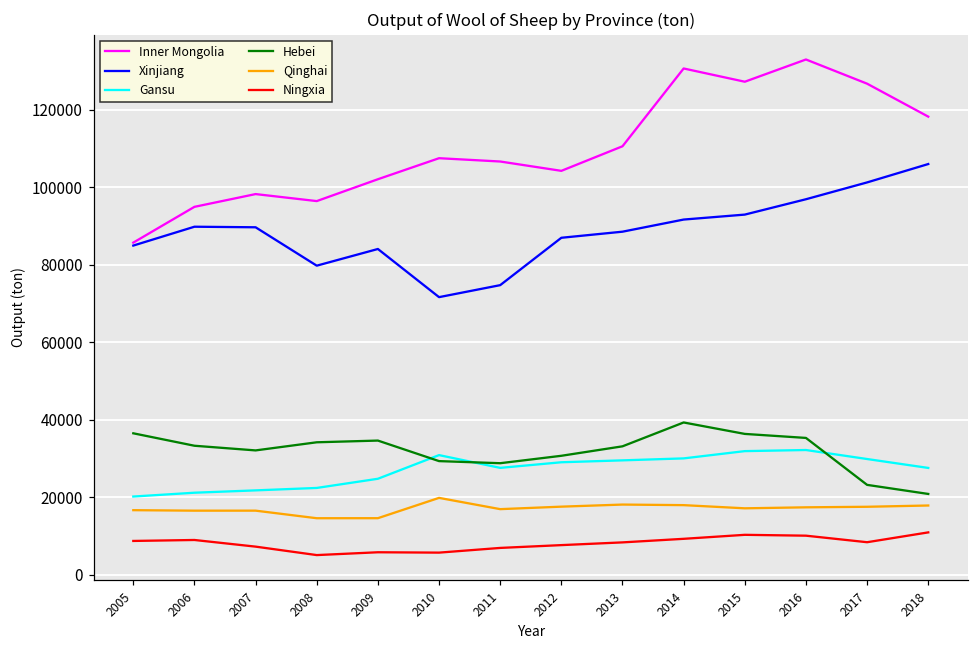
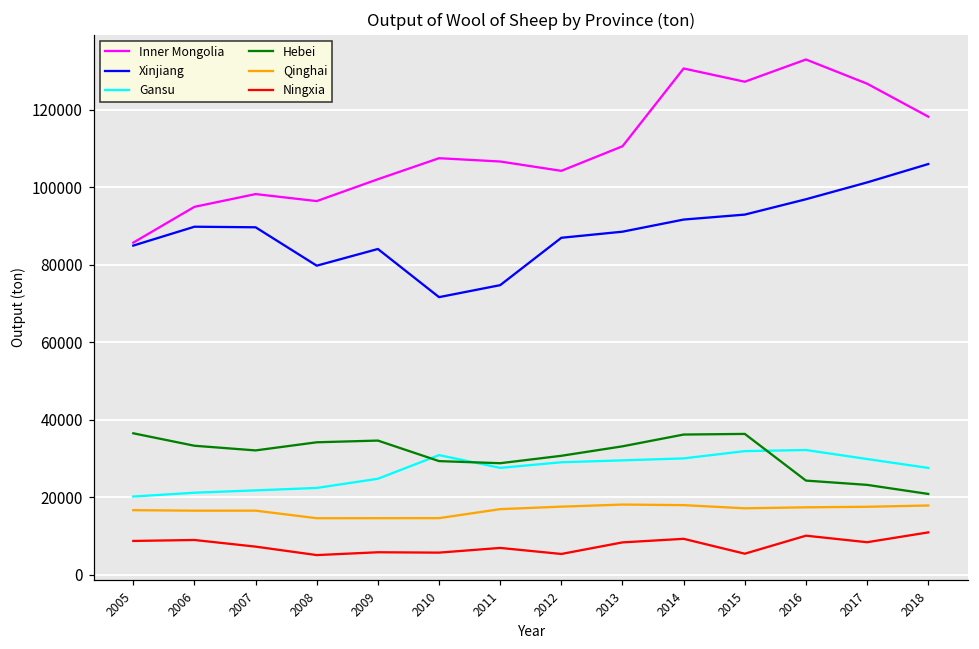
Qinghai, 2010: 20000 -> 15000
Ningxia, 2012: 8000 -> 5000
Hebei, 2014: 39000 -> 36000
Ningxia, 2015: 10000 -> 5000
Hebei, 2016: 35000 -> 24000
